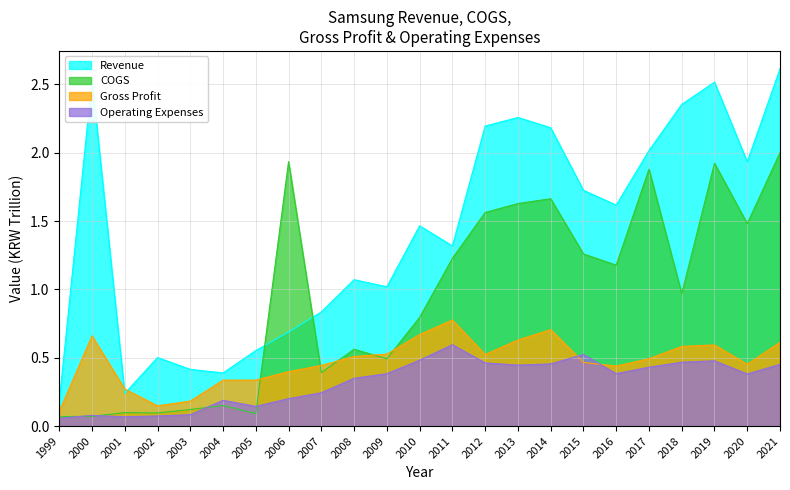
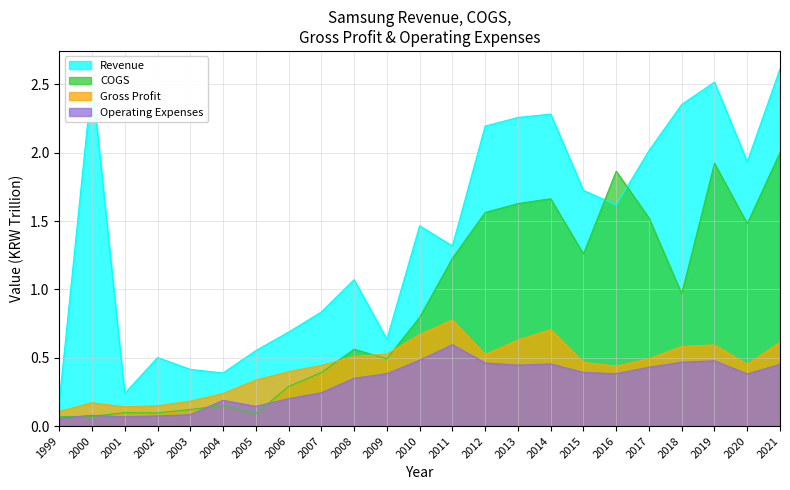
Gross Profit, 2000: 0.66 -> 0.17
Gross Profit, 2001: 0.27 -> 0.14
Gross Profit, 2004: 0.34 -> 0.24
COGS, 2006: 1.94 -> 0.29
Revenue, 2009: 1.02 -> 0.64
Revenue, 2014: 2.18 -> 2.28
Operating Expenses, 2015: 0.52 -> 0.39
COGS, 2016: 1.18 -> 1.87
COGS, 2017: 1.88 -> 1.52
